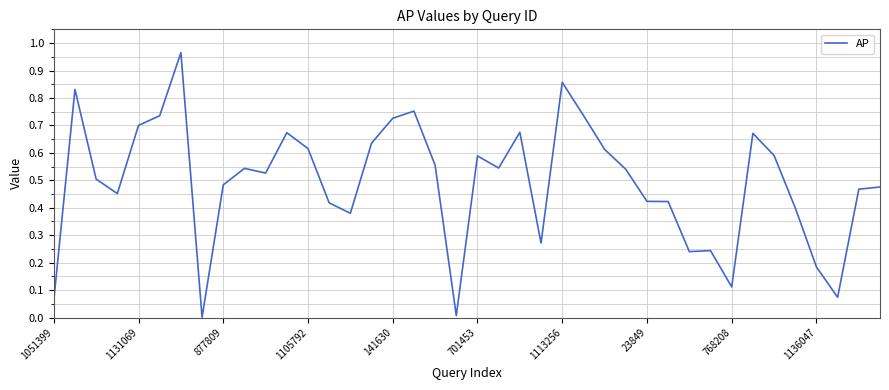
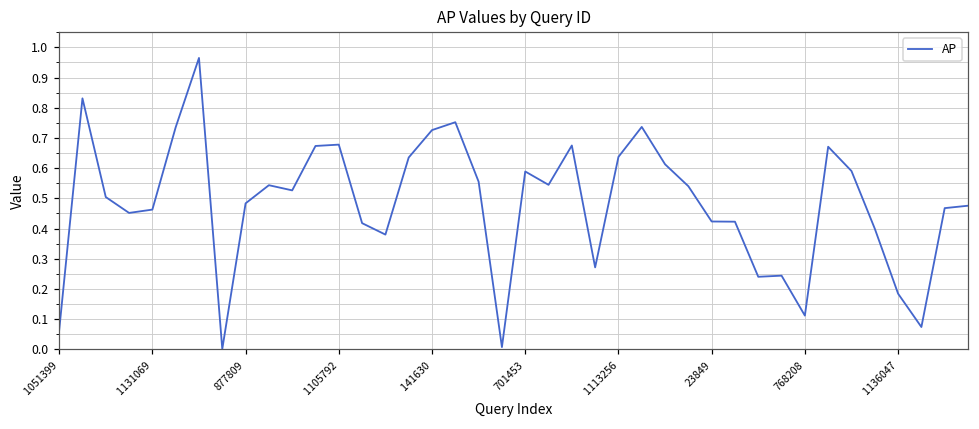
1131069: 0.70 -> 0.46
1105792: 0.62 -> 0.68
1113256: 0.86 -> 0.64
